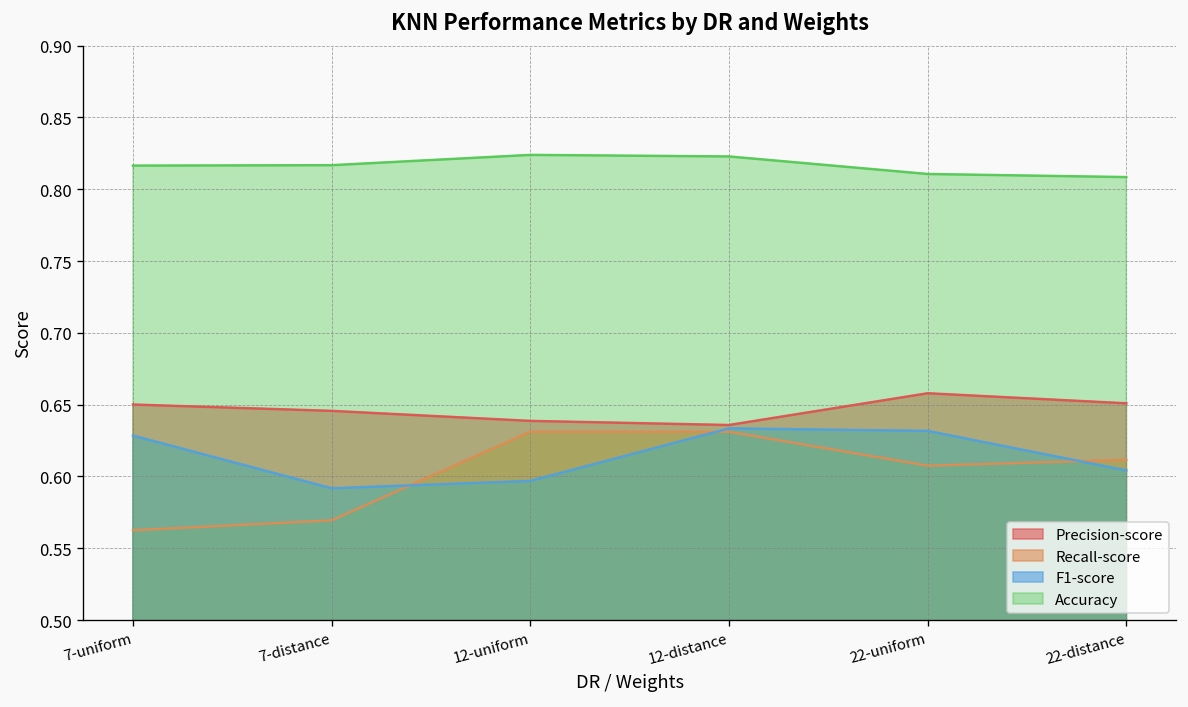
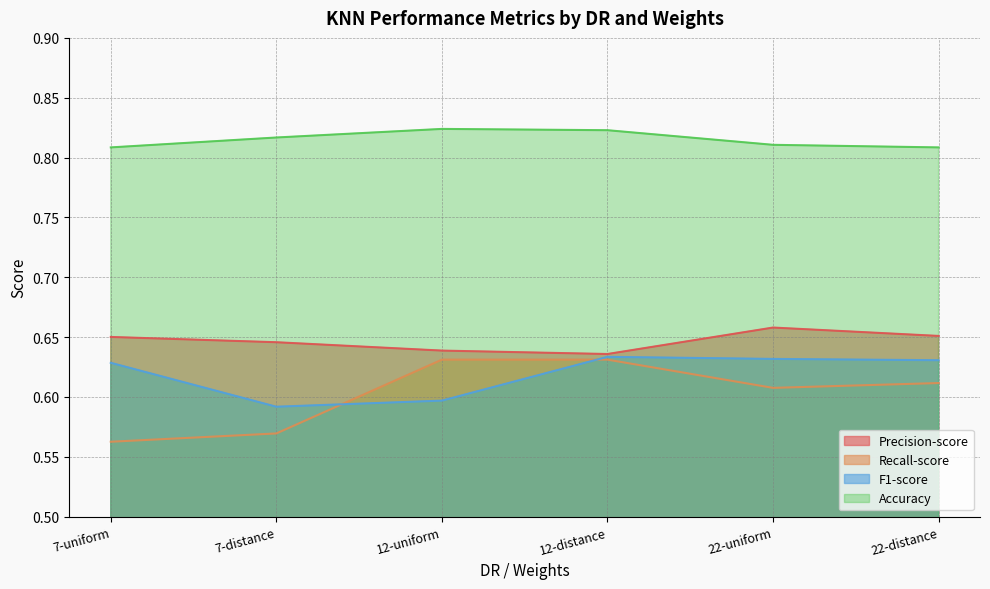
Accuracy, 7-uniform: 0.816 -> 0.808
F1-score, 22-distance: 0.604 -> 0.631
